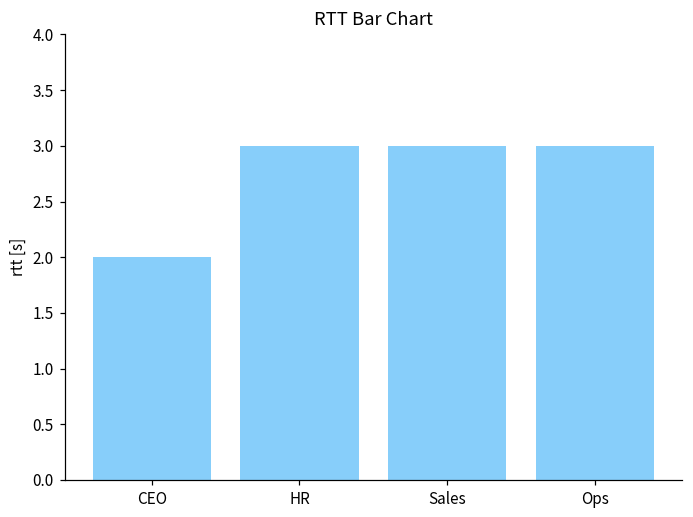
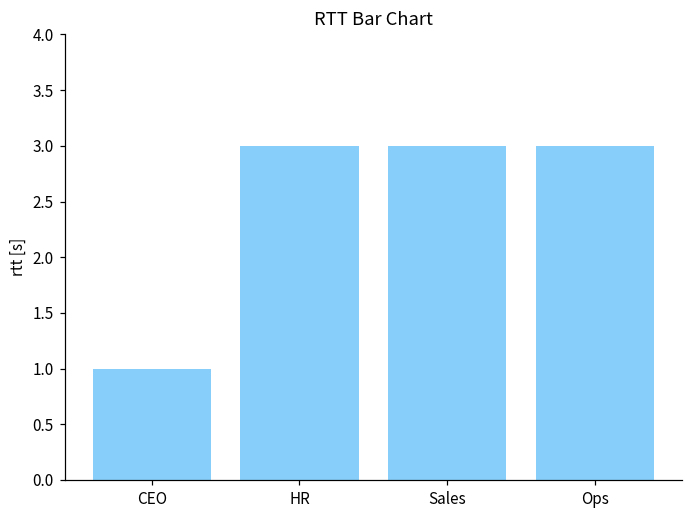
CEO: 2 -> 1
